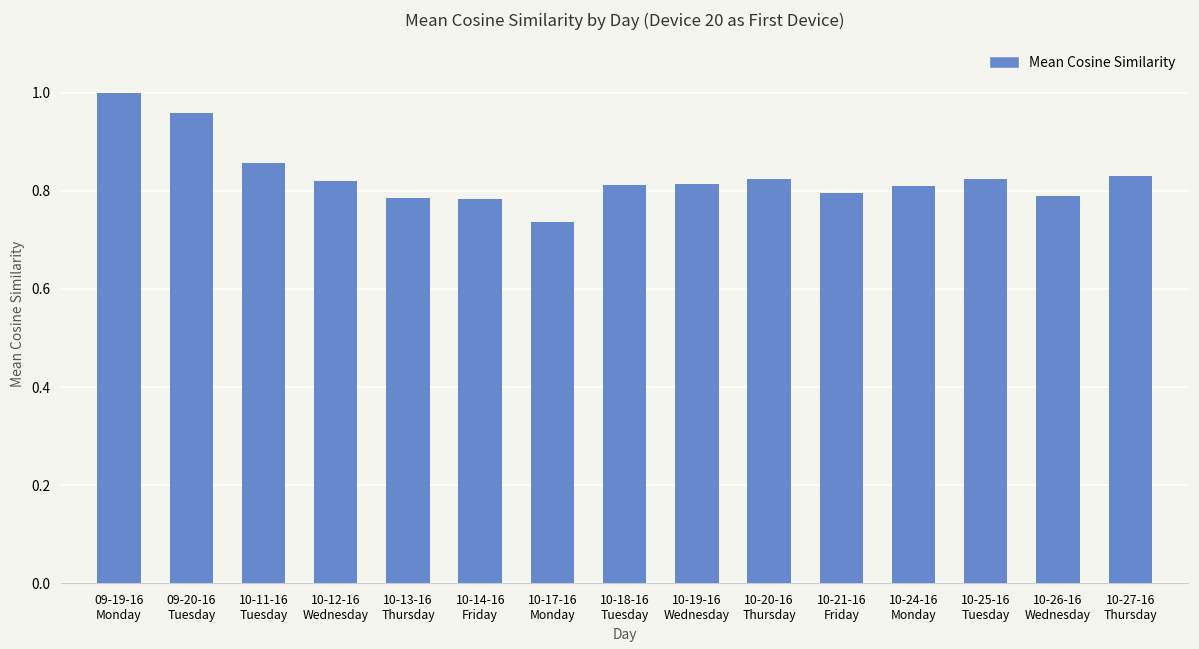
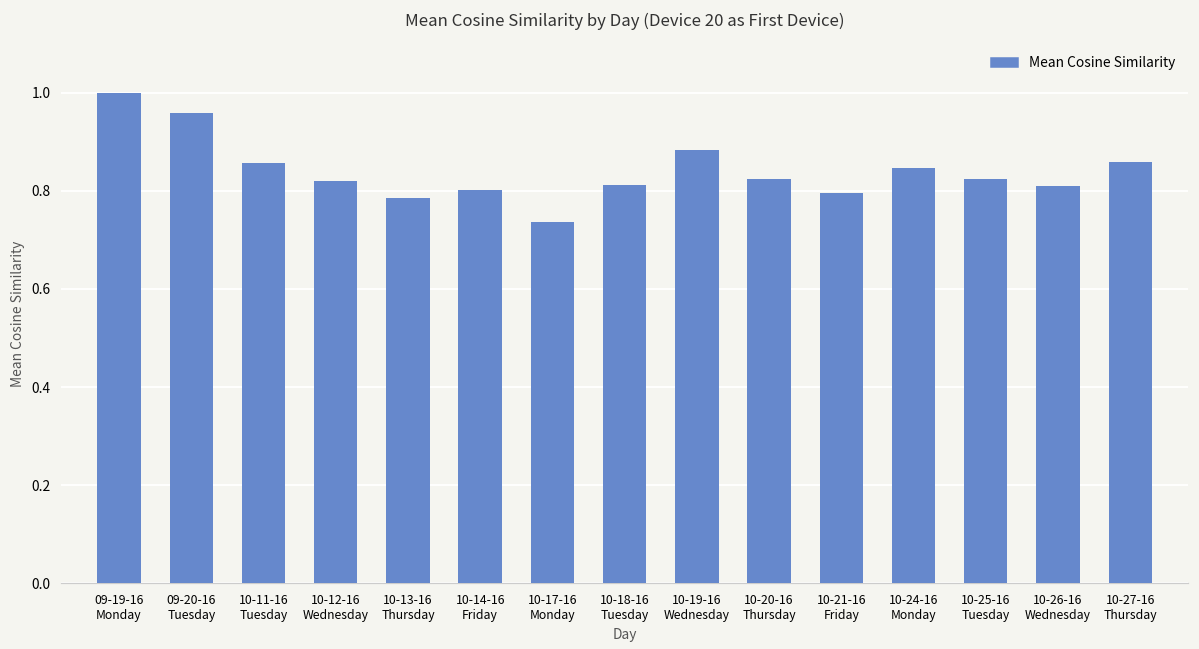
10-14-16 Friday: 0.78 -> 0.80
10-19-16 Wednesday: 0.81 -> 0.88
10-24-16 Monday: 0.81 -> 0.85
10-26-16 Wednesday: 0.79 -> 0.81
10-27-16 Thursday: 0.83 -> 0.86
